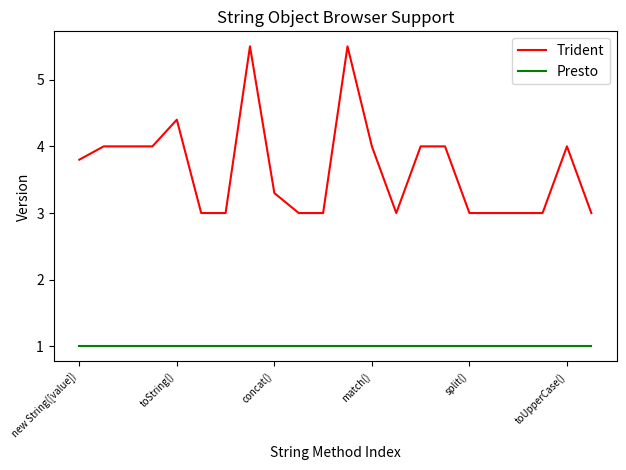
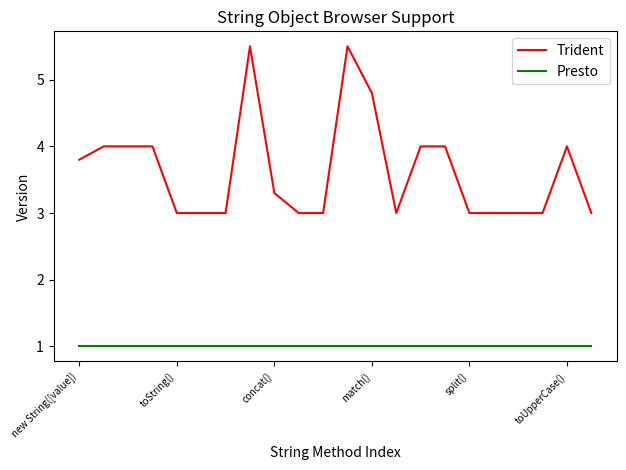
Trident, toString(): 4.4 -> 3.0
Trident, match(): 4.0 -> 4.8
